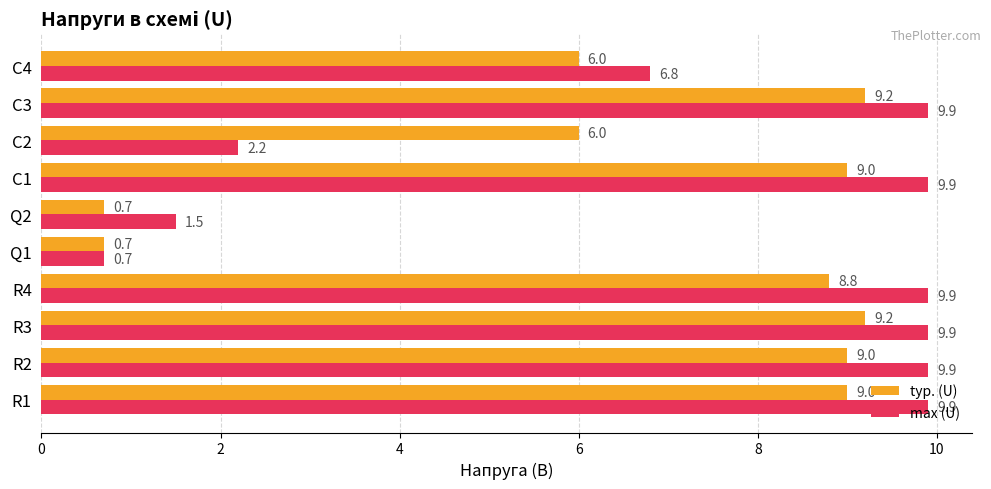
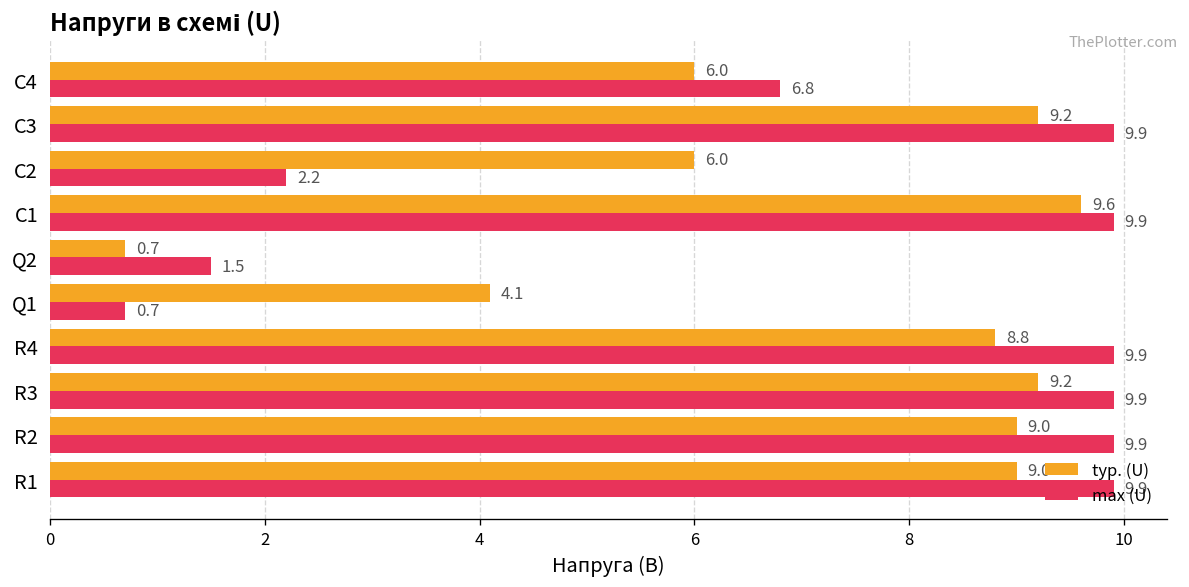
typ. (U), C1: 9.0 -> 9.6
typ. (U), Q1: 0.7 -> 4.1
